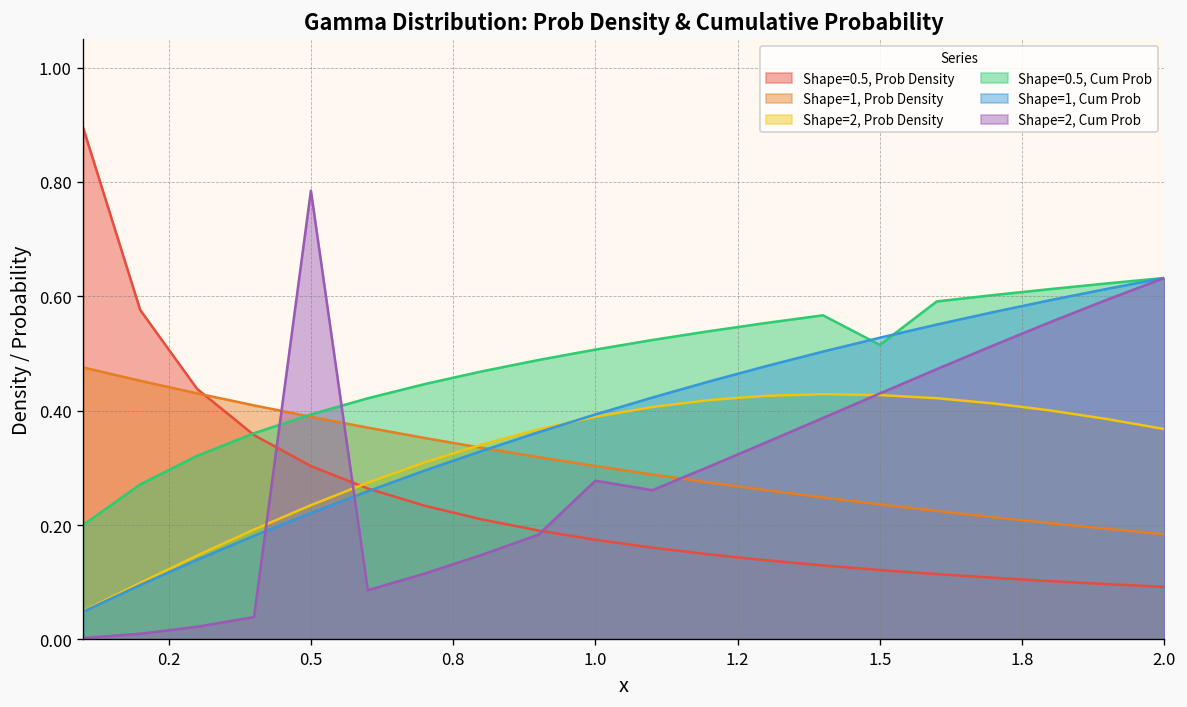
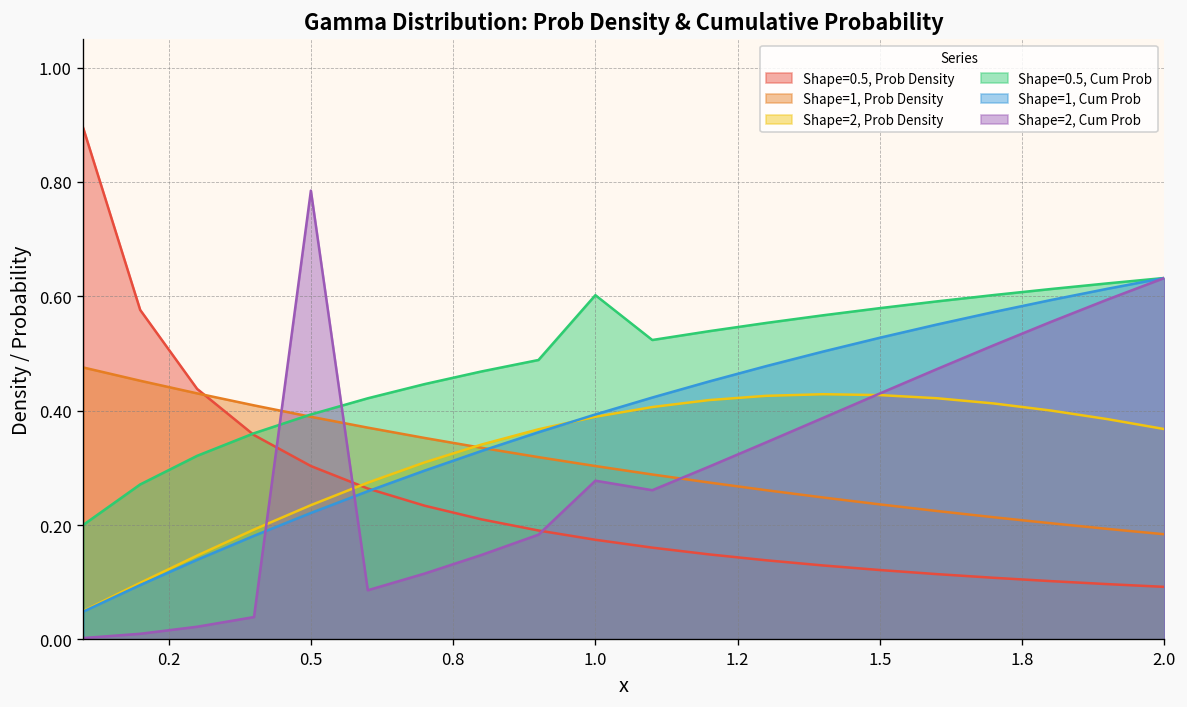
Shape=0.5, Cum Prob, 1.0: 0.51 -> 0.60
Shape=0.5, Cum Prob, 1.5: 0.52 -> 0.58
